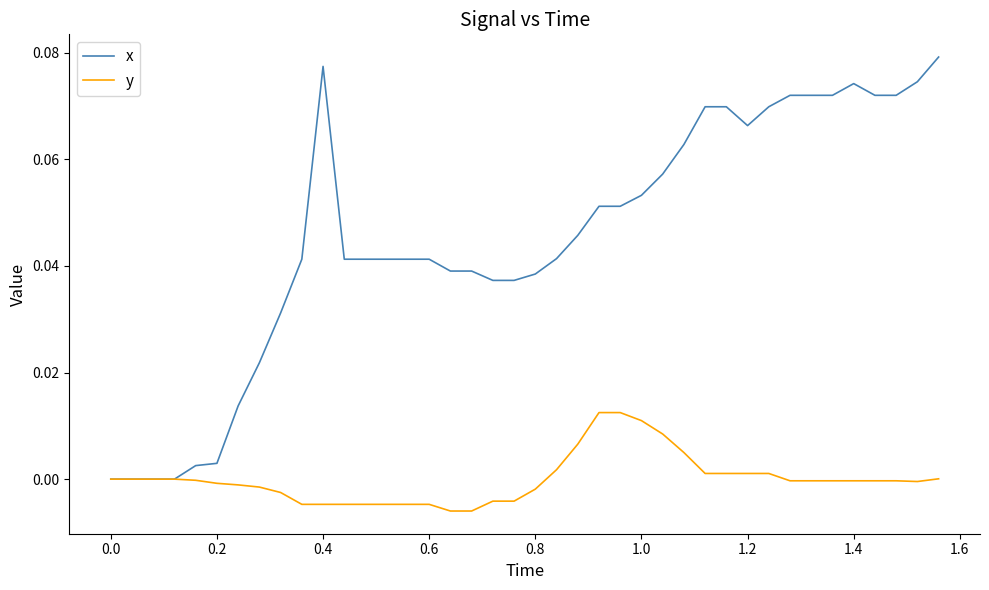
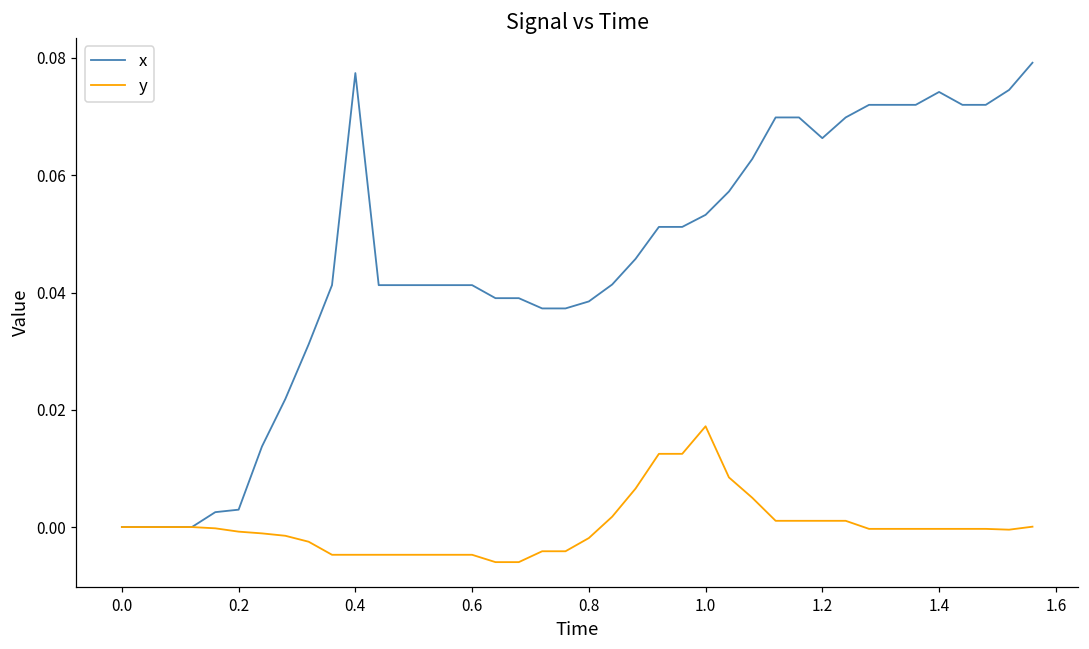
y, 1.0: 0.011 -> 0.017
